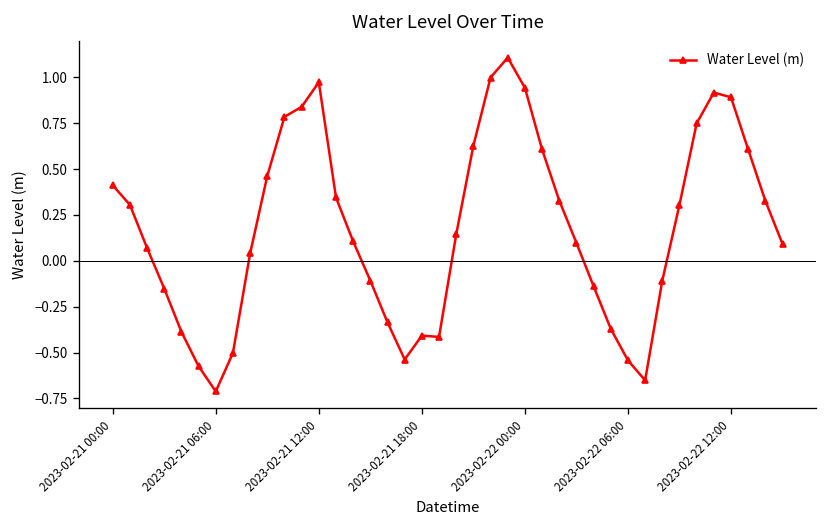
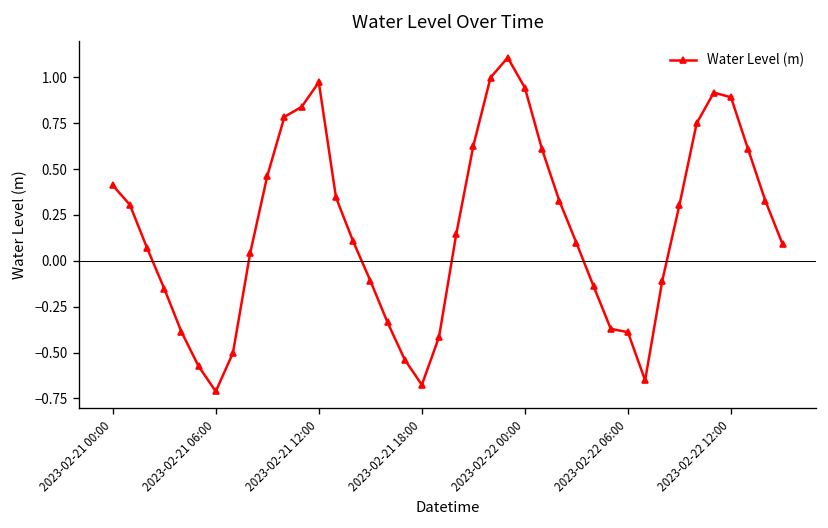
2023-02-21 18:00: -0.41 -> -0.68
2023-02-22 06:00: -0.54 -> -0.39
